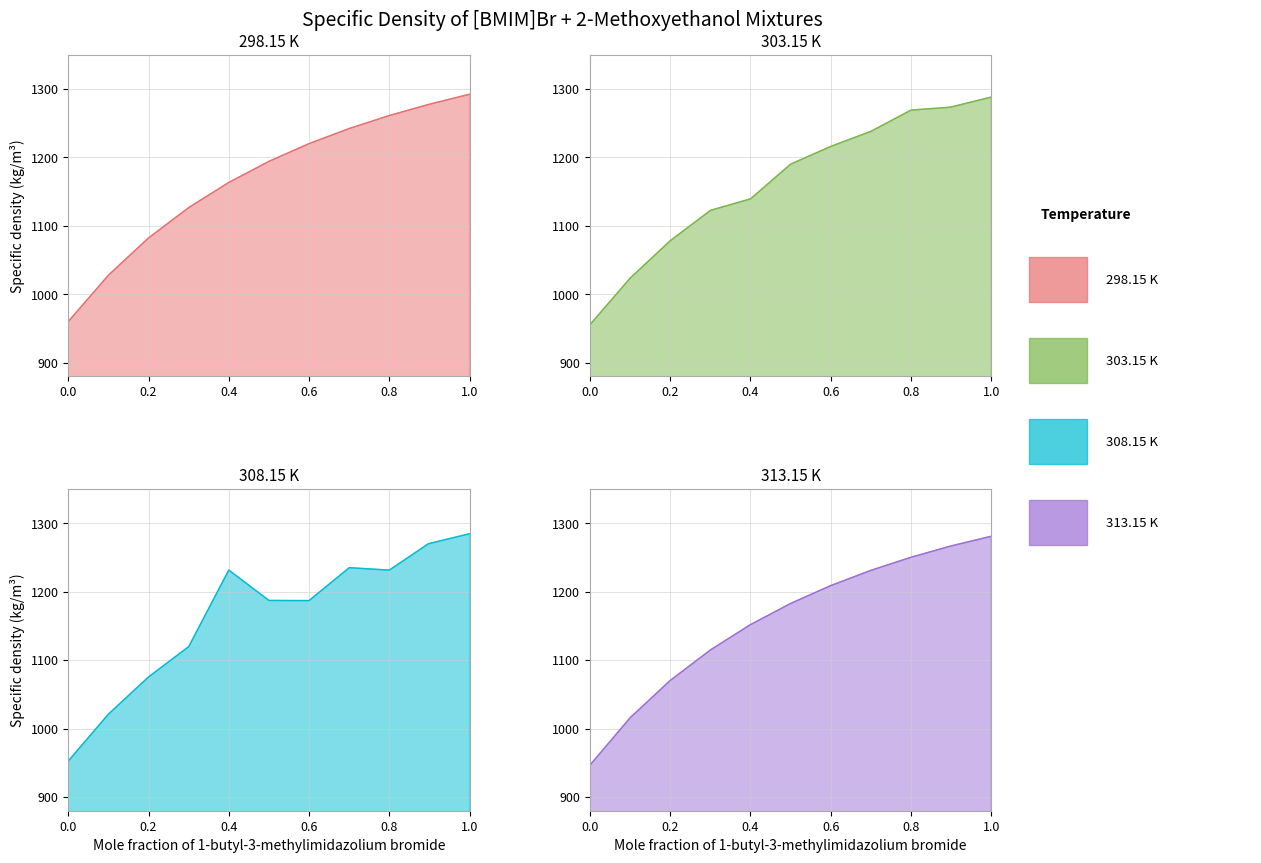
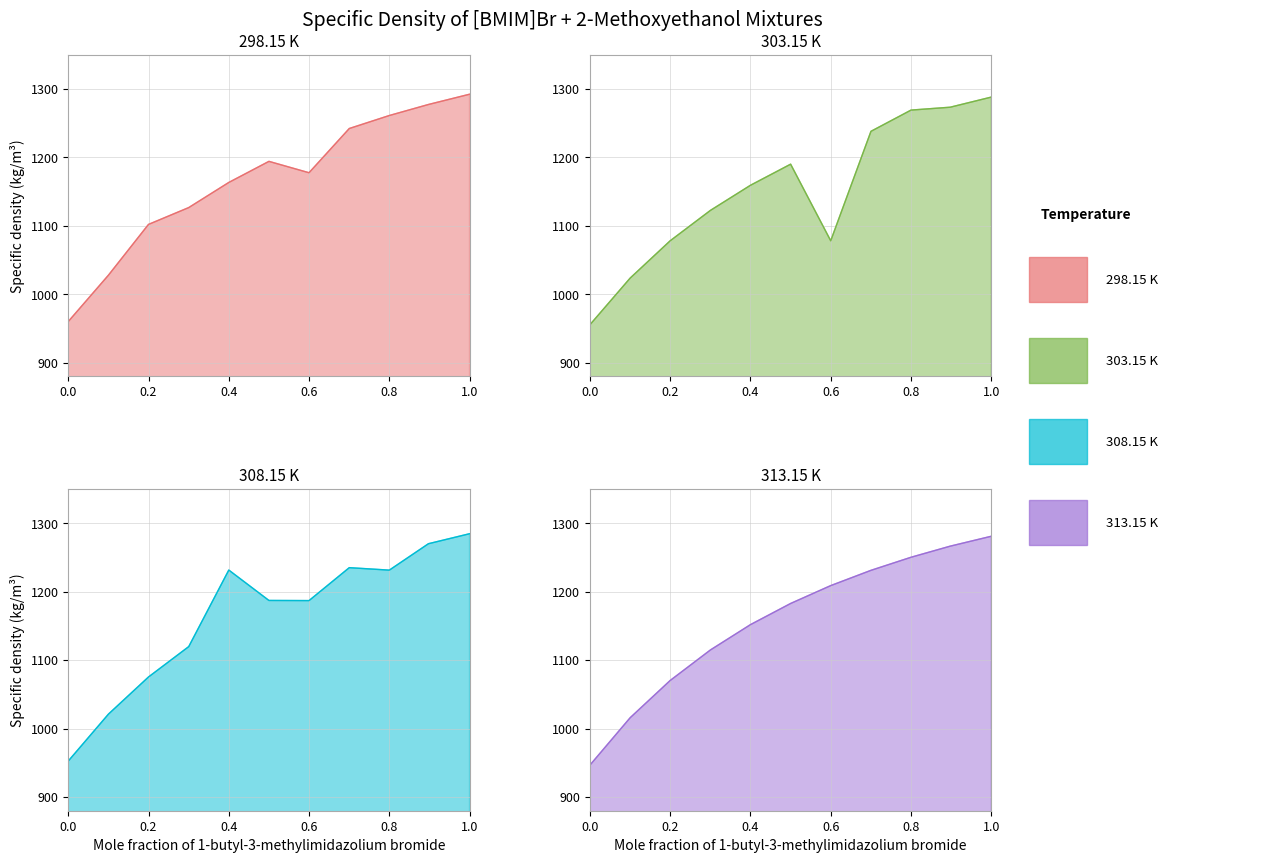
298.15 K, 0.2: 1080 -> 1100
298.15 K, 0.6: 1220 -> 1180
303.15 K, 0.4: 1140 -> 1160
303.15 K, 0.6: 1220 -> 1080
